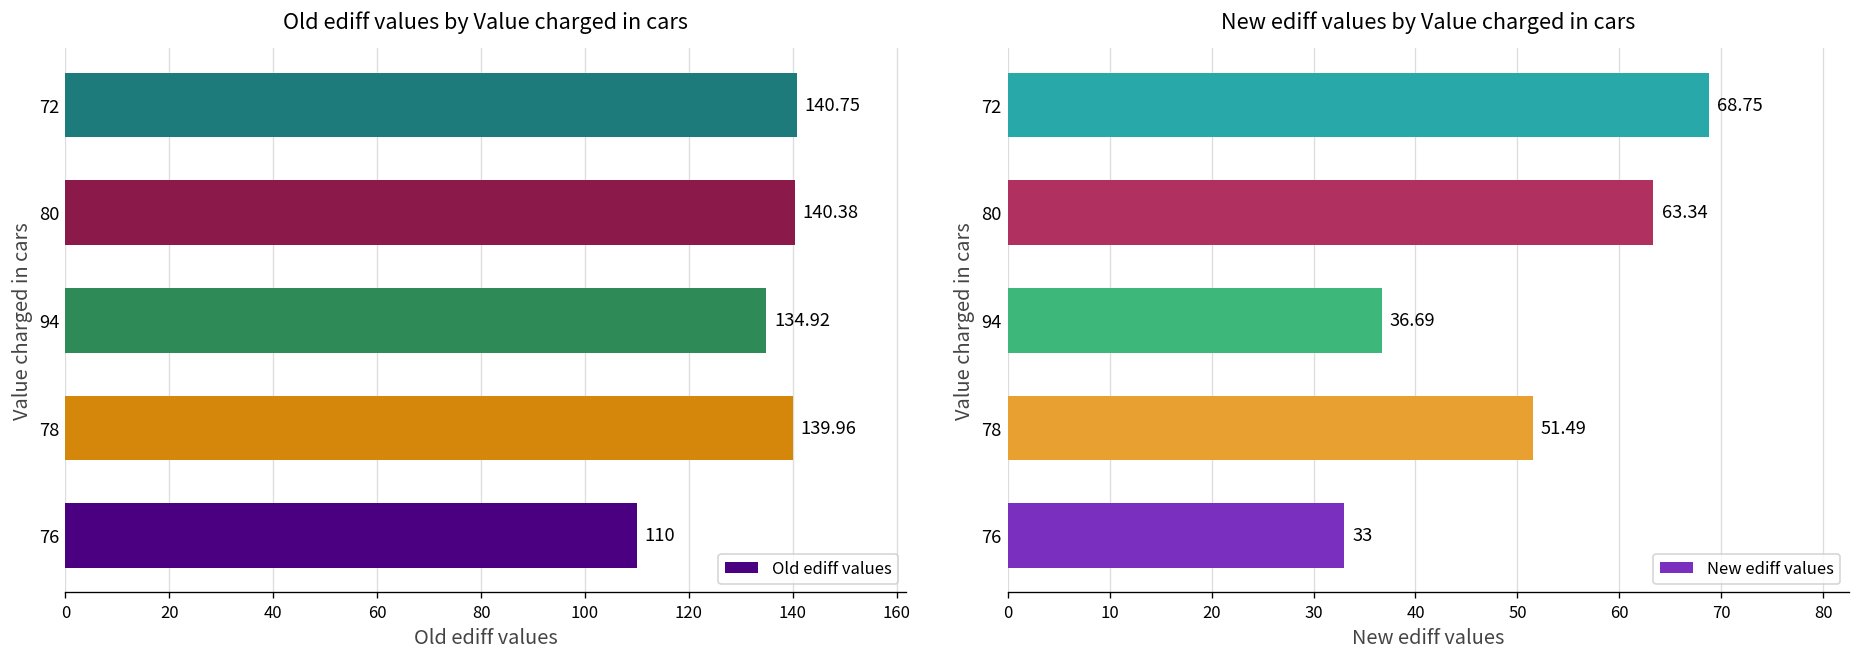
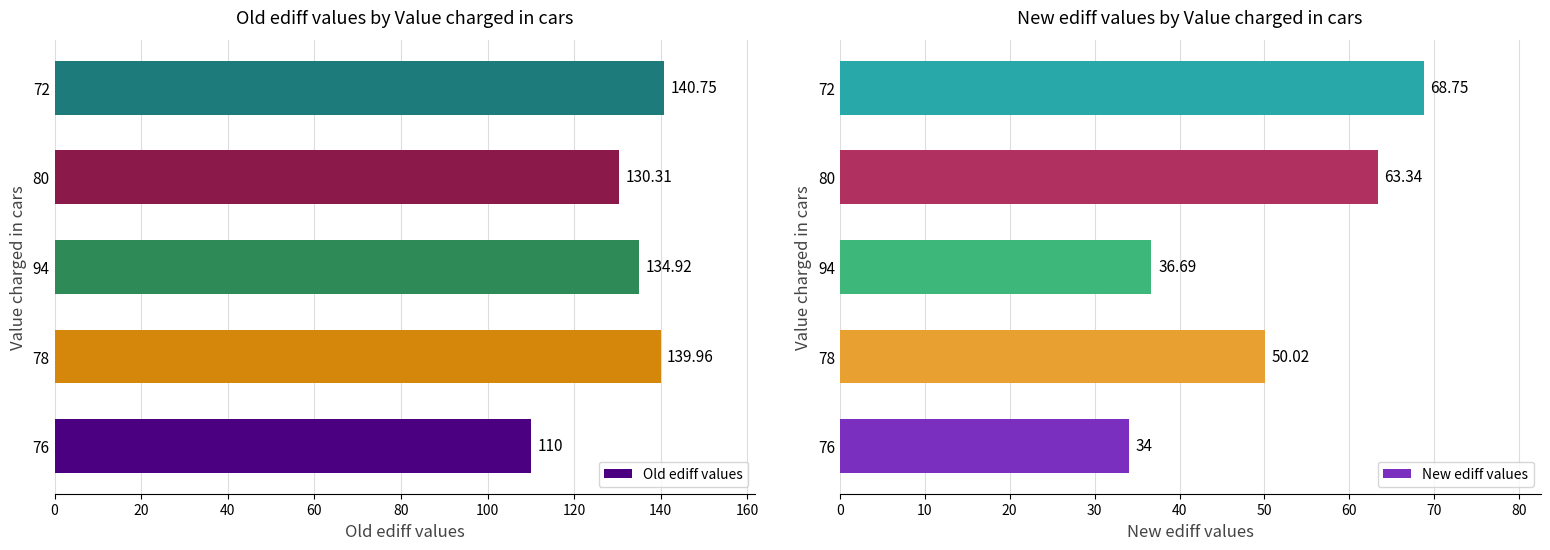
Old ediff values by Value charged in cars, 80: 140.38 -> 130.31
New ediff values by Value charged in cars, 78: 51.49 -> 50.02
New ediff values by Value charged in cars, 76: 33 -> 34
